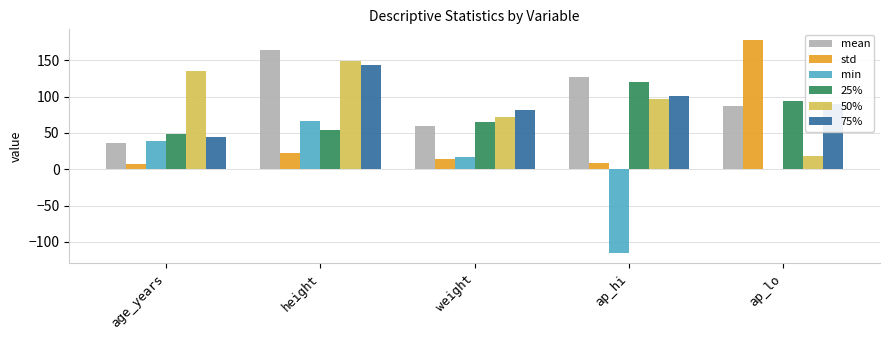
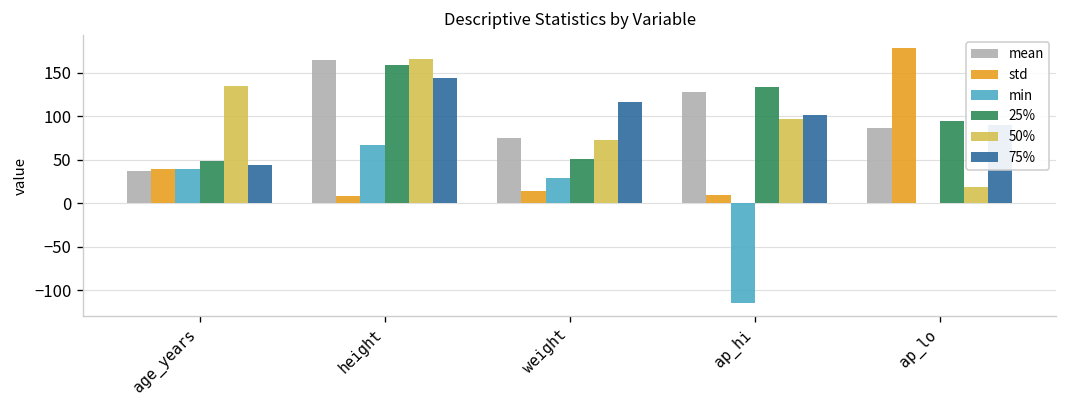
std, age_years: 10 -> 40
std, height: 20 -> 10
25%, height: 50 -> 160
50%, height: 150 -> 170
mean, weight: 60 -> 70
min, weight: 20 -> 30
25%, weight: 70 -> 50
75%, weight: 80 -> 120
25%, ap_hi: 120 -> 130
